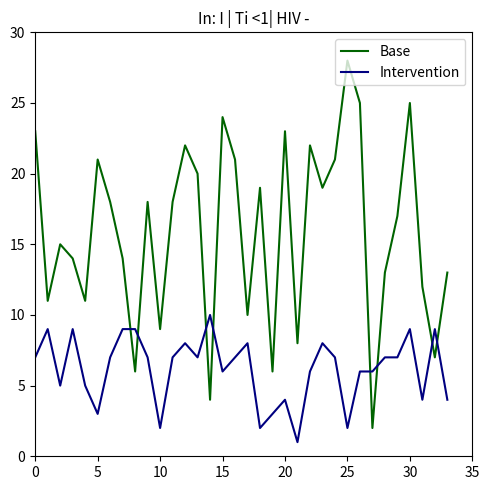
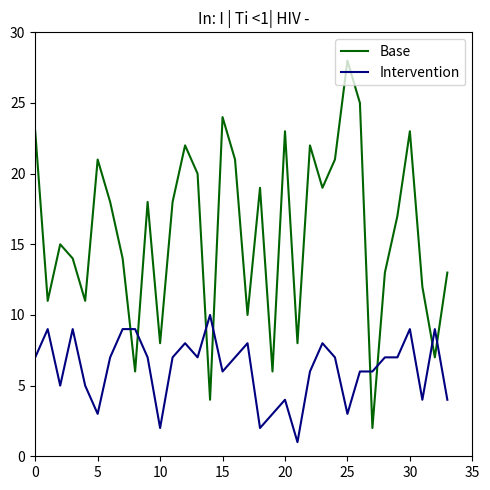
Base, 10: 9 -> 8
Intervention, 25: 2 -> 3
Base, 30: 25 -> 23
